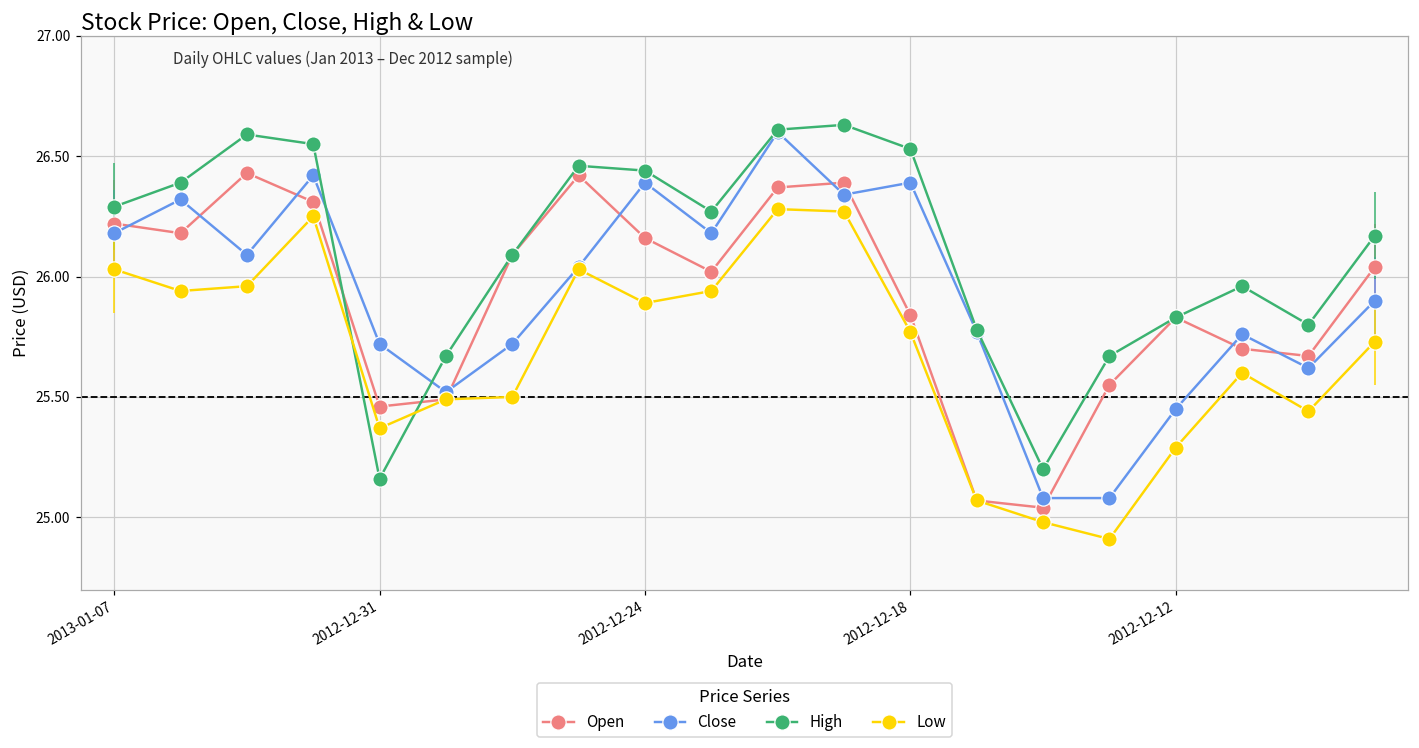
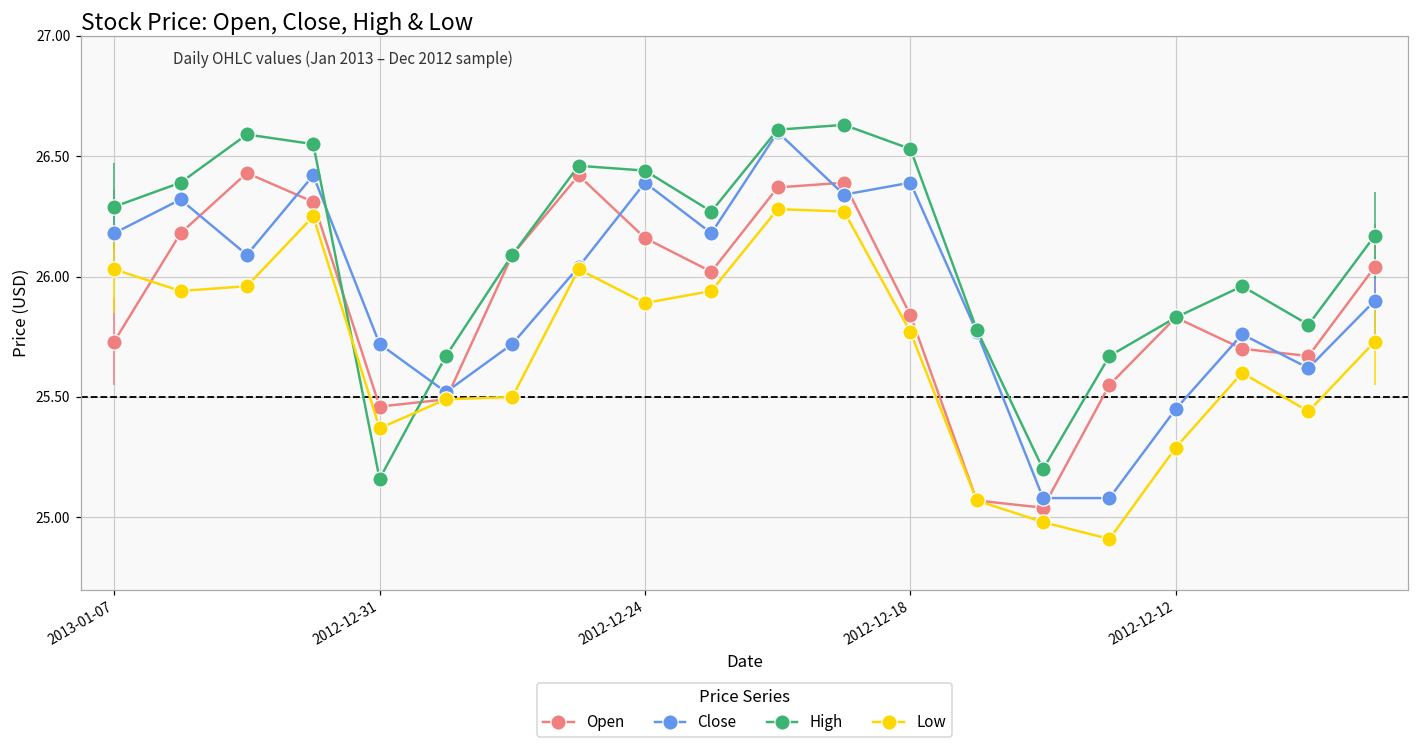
Open, 2013-01-07: 26.22 -> 25.73
